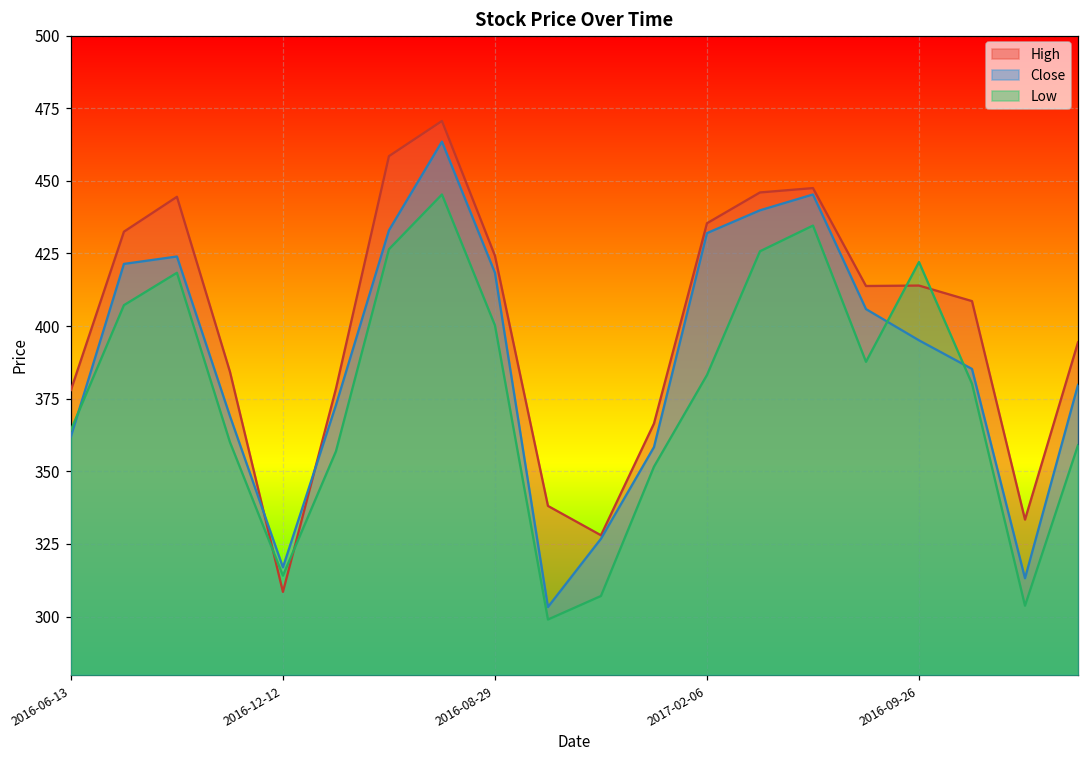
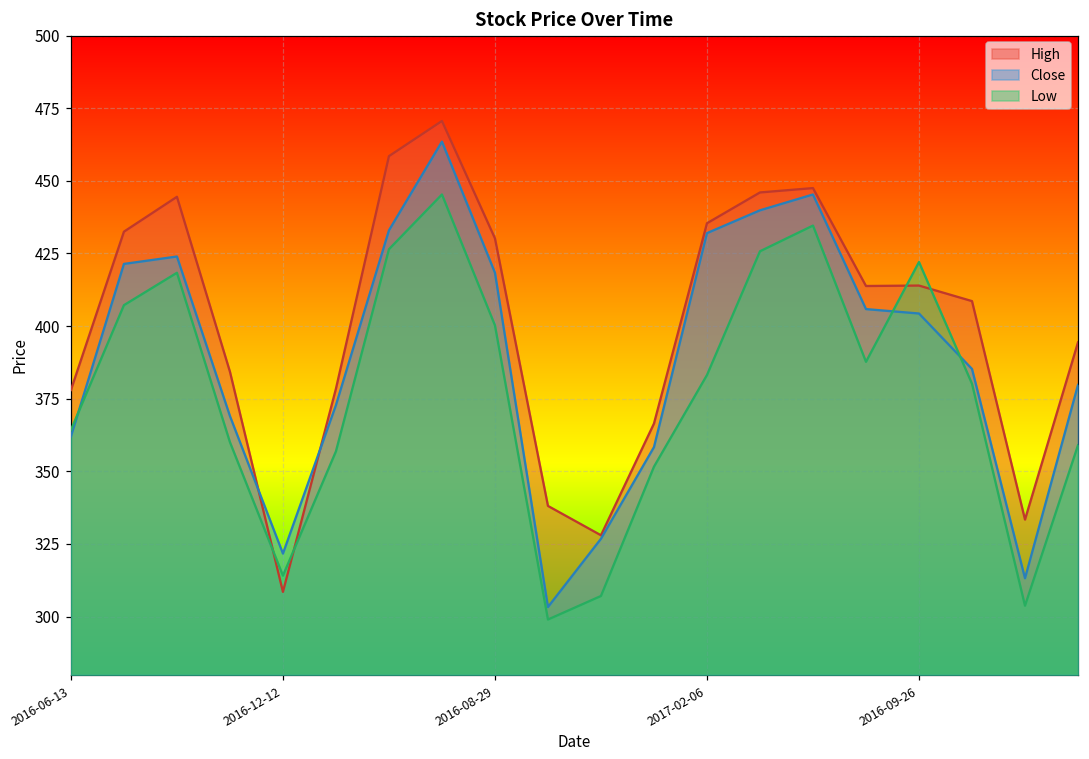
Close, 2016-12-12: 317 -> 322
High, 2016-08-29: 424 -> 430
Close, 2016-09-26: 395 -> 404
